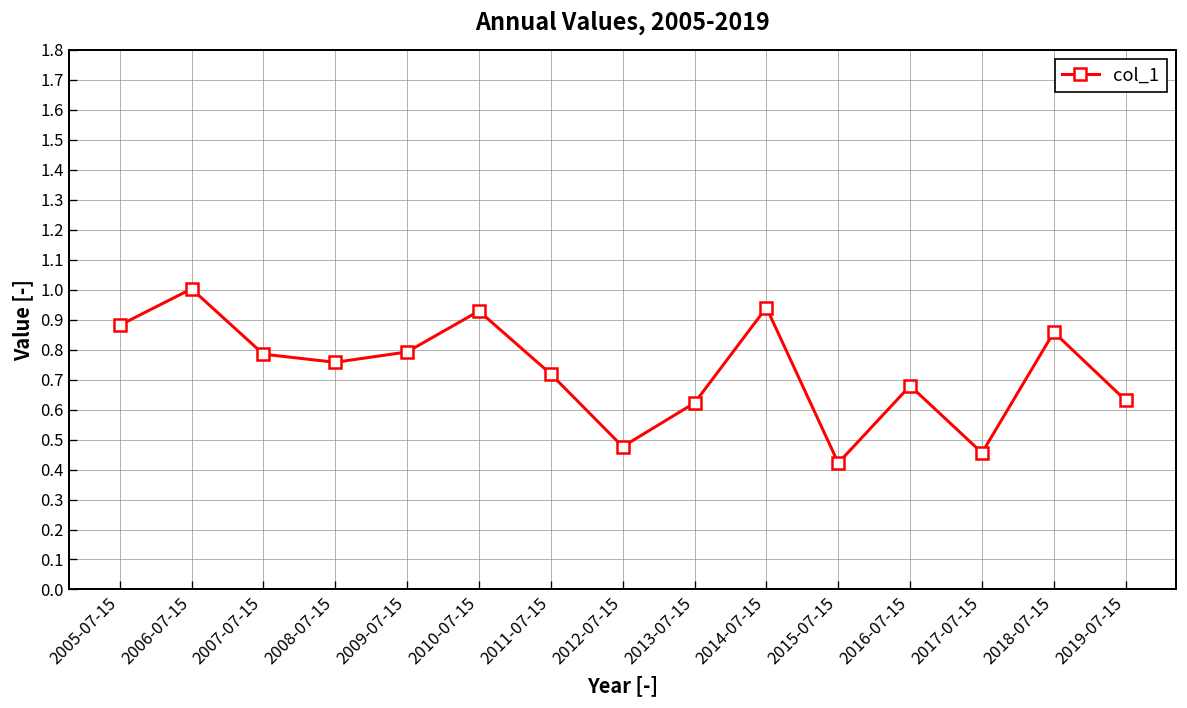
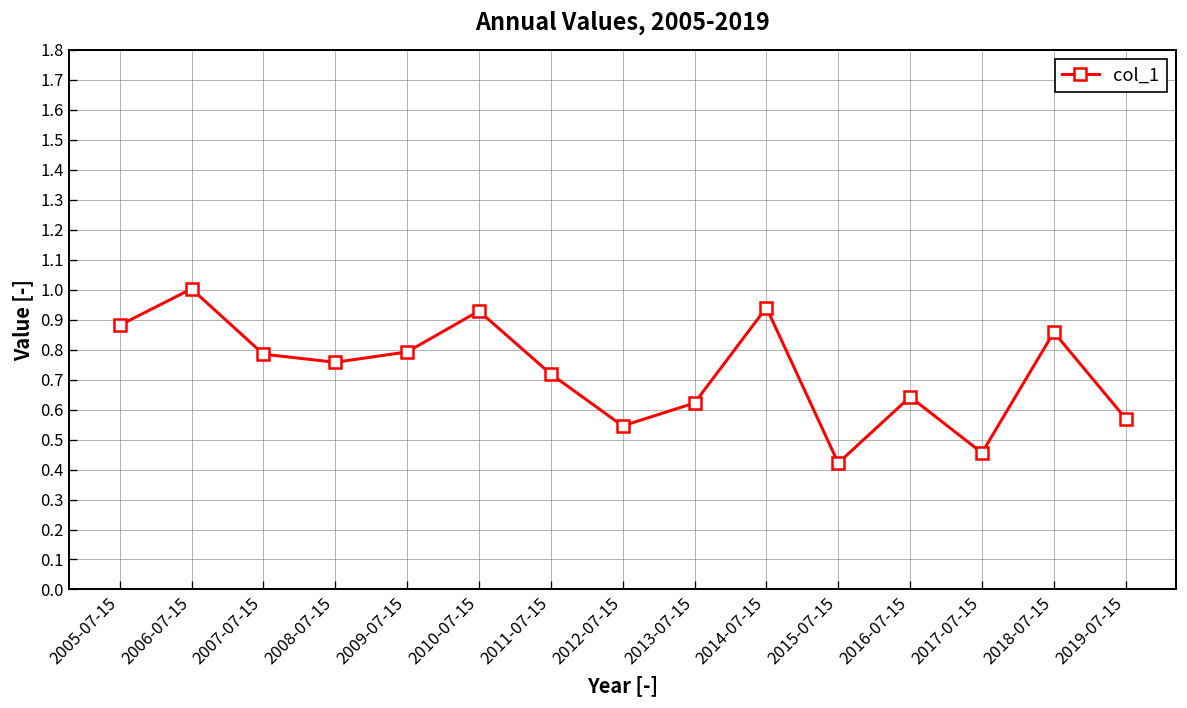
2012-07-15: 0.48 -> 0.55
2016-07-15: 0.68 -> 0.64
2019-07-15: 0.63 -> 0.57
